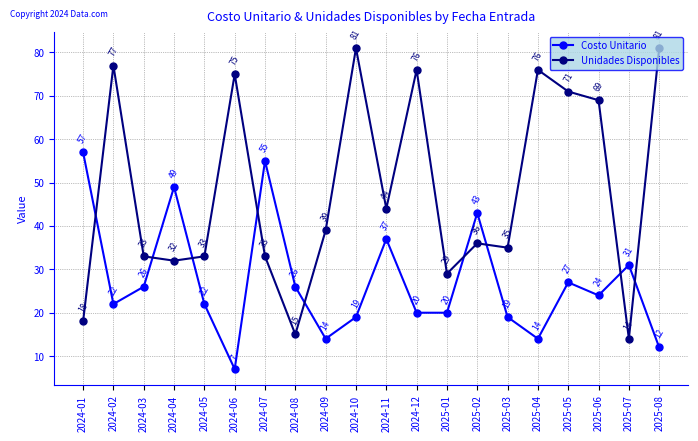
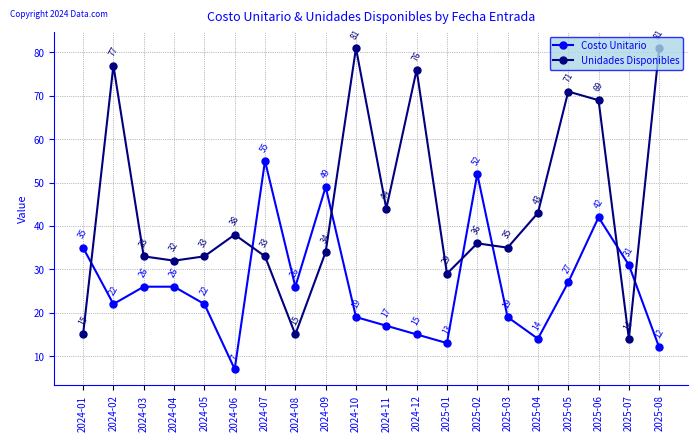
Costo Unitario, 2024-01: 57 -> 35
Unidades Disponibles, 2024-01: 18 -> 15
Costo Unitario, 2024-04: 49 -> 26
Unidades Disponibles, 2024-06: 75 -> 38
Costo Unitario, 2024-09: 14 -> 49
Unidades Disponibles, 2024-09: 39 -> 34
Costo Unitario, 2024-11: 37 -> 17
Costo Unitario, 2024-12: 20 -> 15
Costo Unitario, 2025-01: 20 -> 13
Costo Unitario, 2025-02: 43 -> 52
Unidades Disponibles, 2025-04: 76 -> 43
Costo Unitario, 2025-06: 24 -> 42
